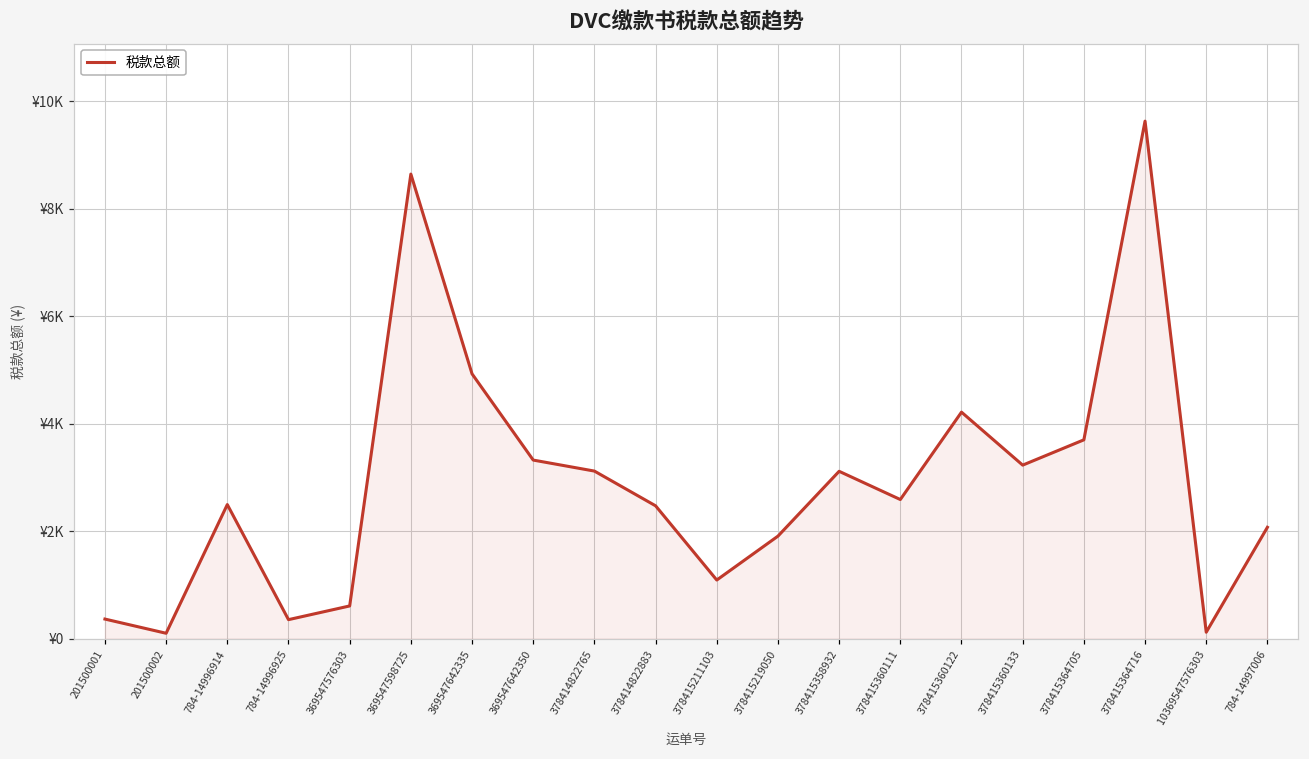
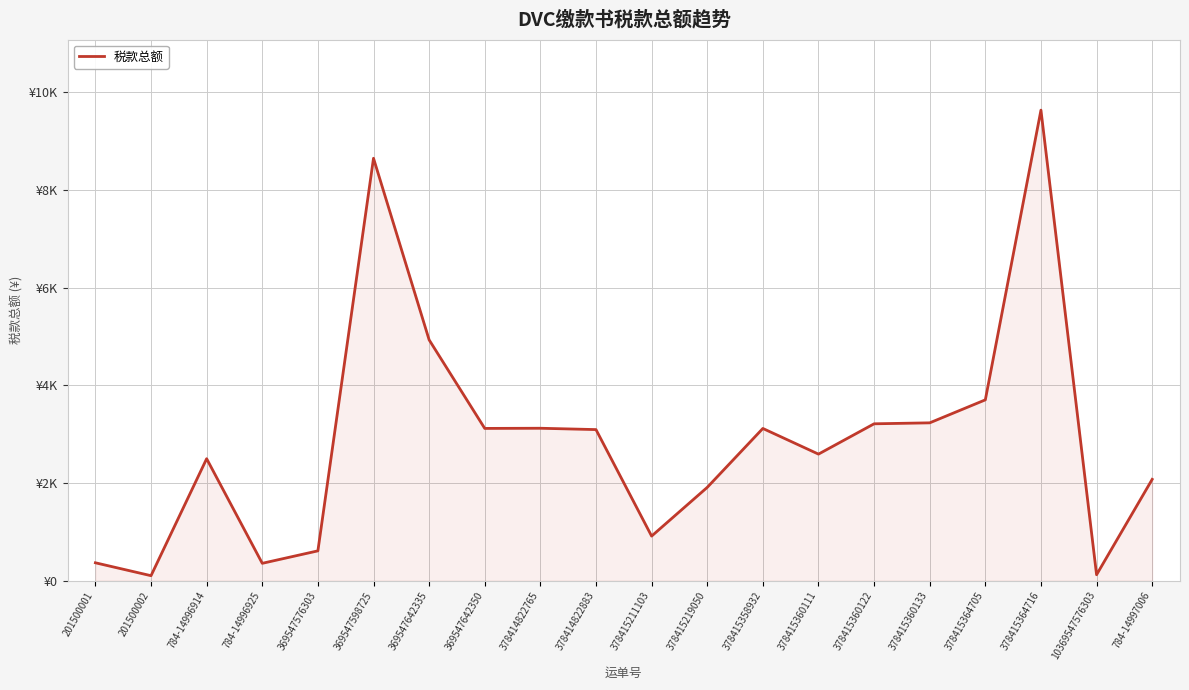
369547642350: ¥3300 -> ¥3100
378414822883: ¥2500 -> ¥3100
378415211103: ¥1100 -> ¥900
378415360122: ¥4200 -> ¥3200
